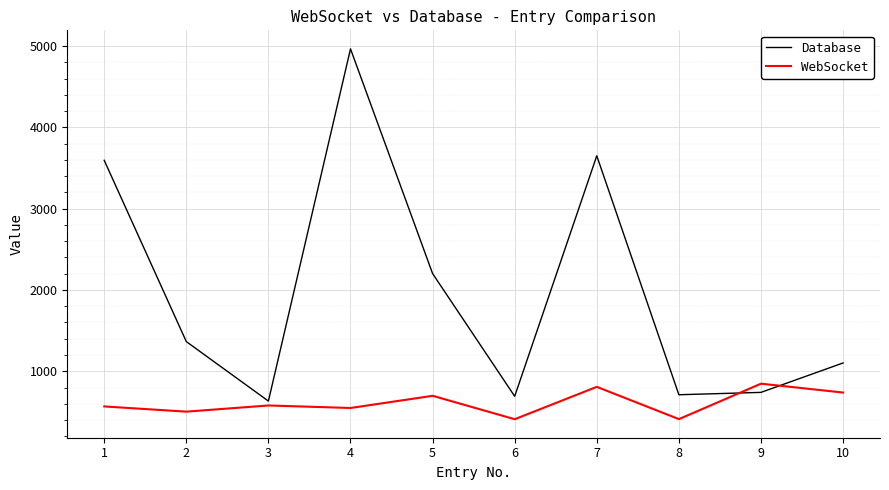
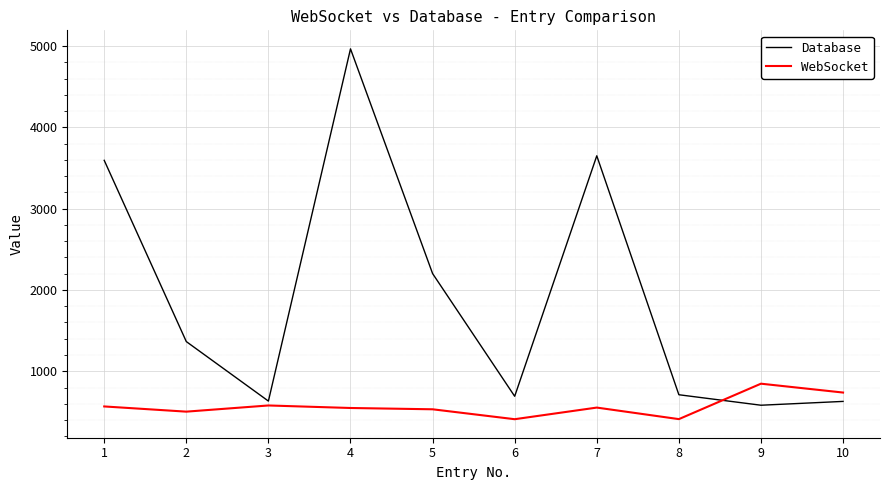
WebSocket, 5: 700 -> 500
WebSocket, 7: 800 -> 600
Database, 9: 700 -> 600
Database, 10: 1100 -> 600
